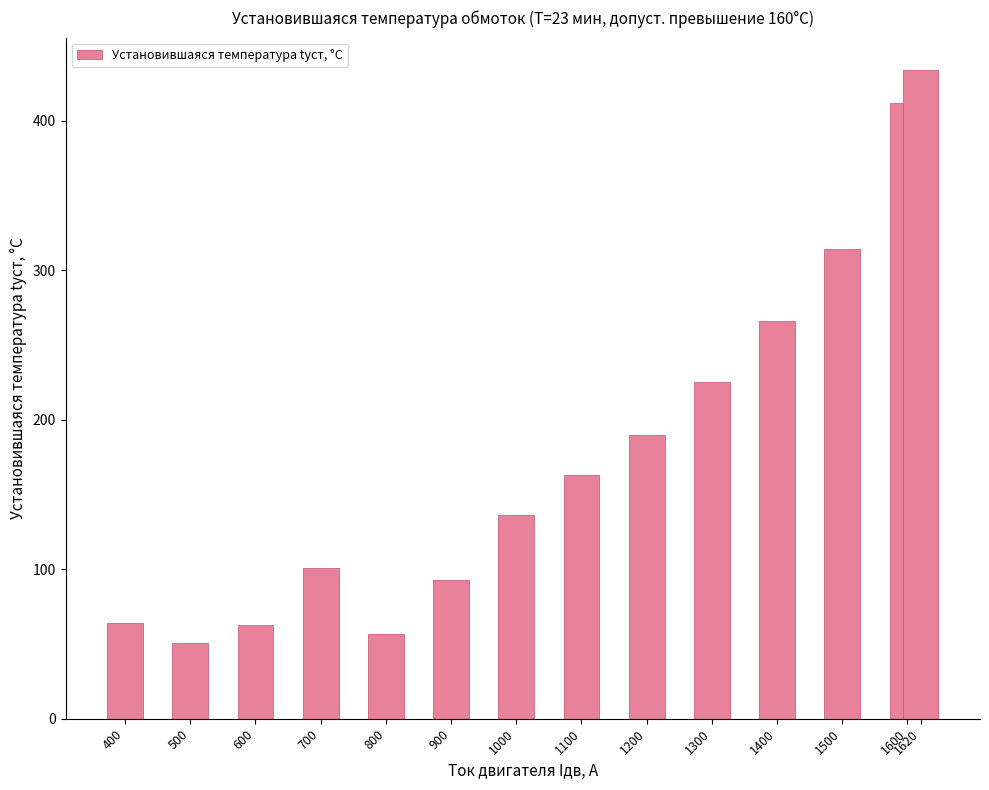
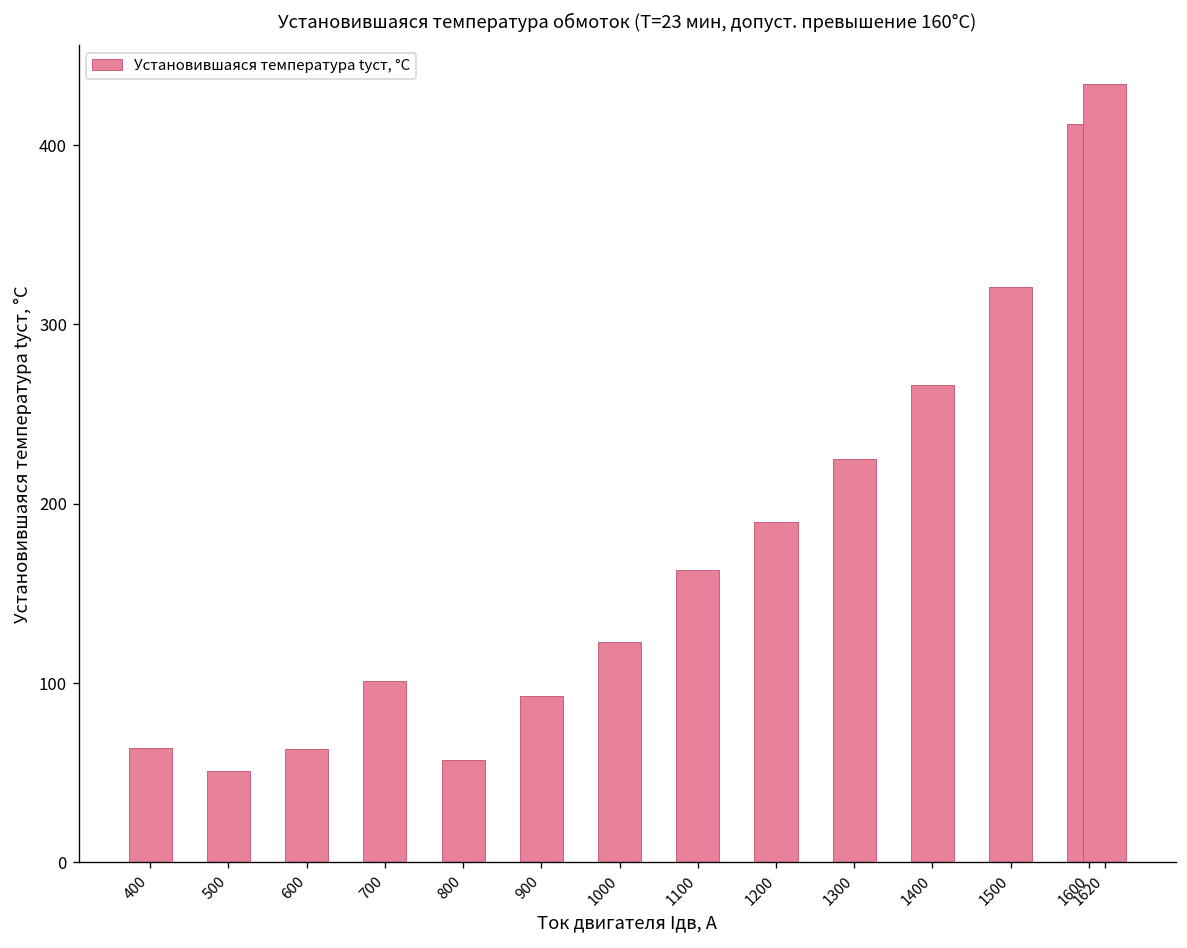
1000: 136 -> 123
1500: 314 -> 321
